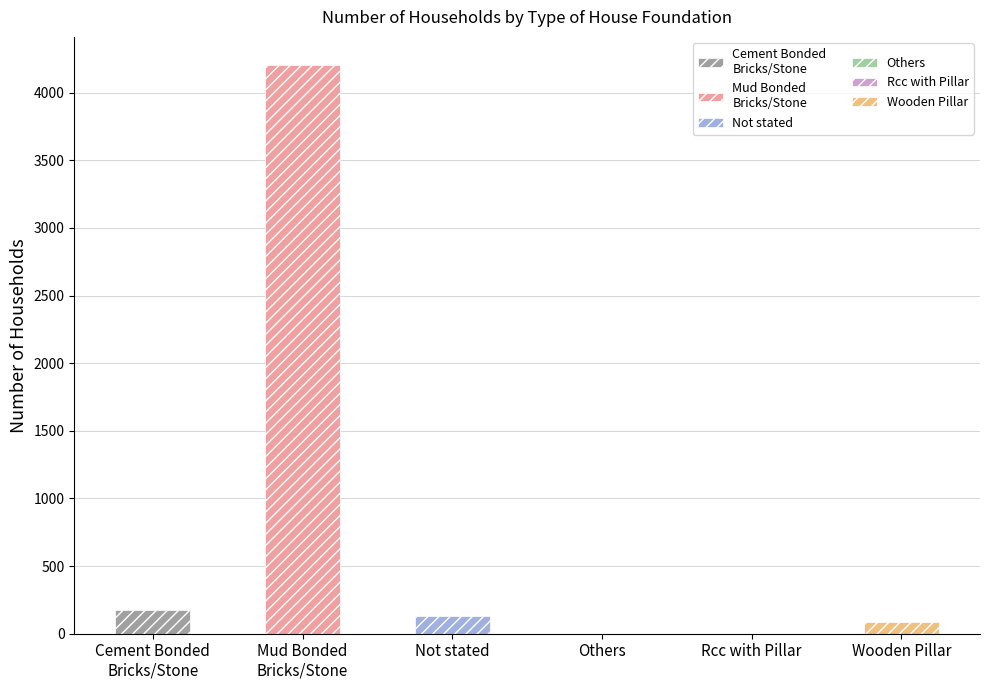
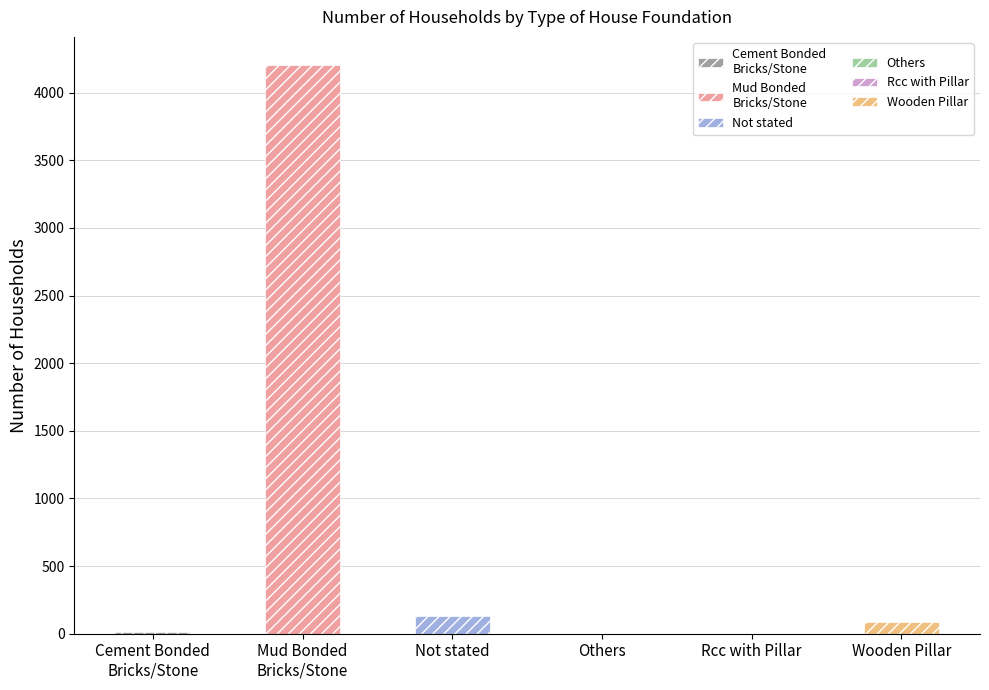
Cement Bonded Bricks/Stone: 180 -> 10
